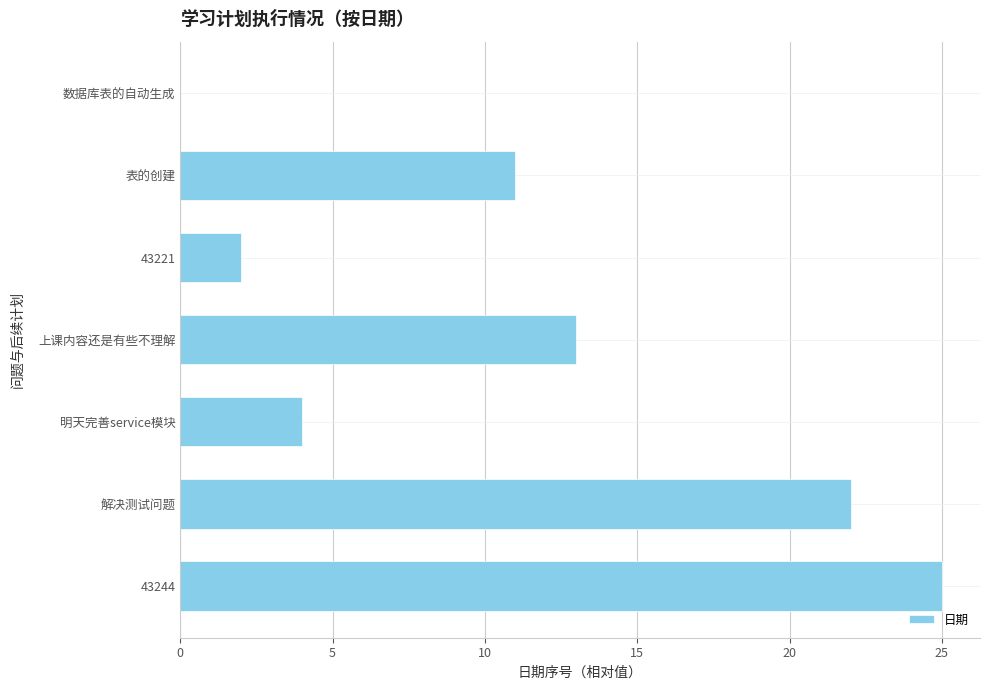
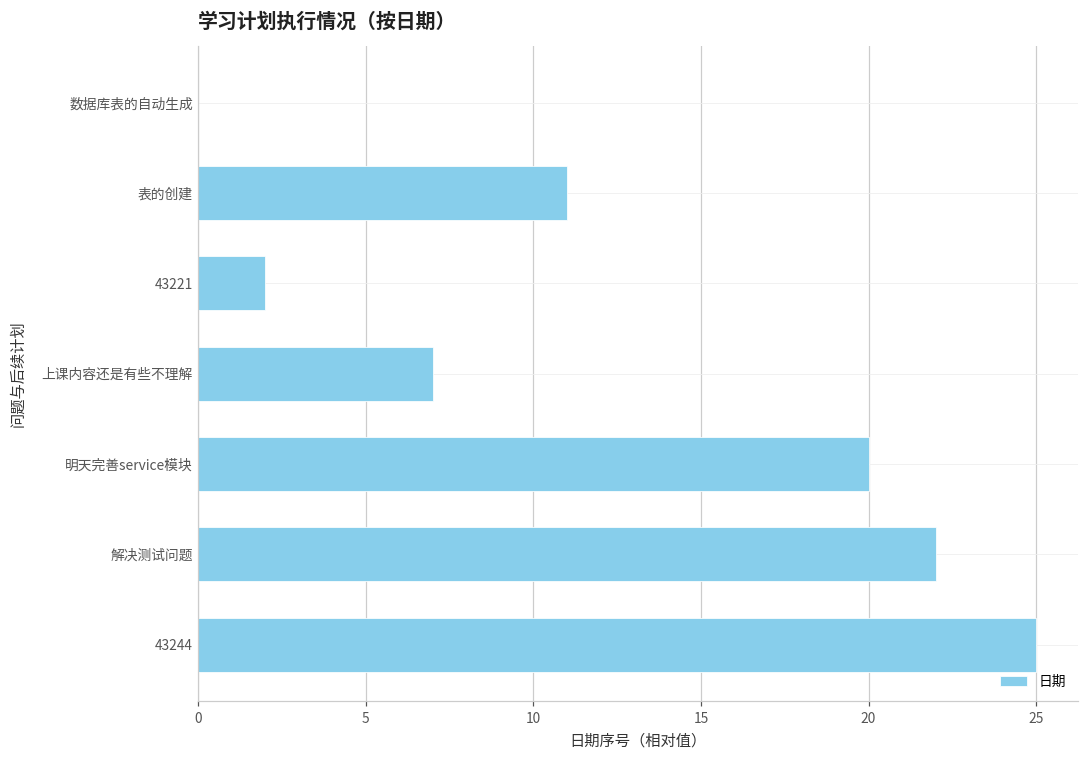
上课内容还是有些不理解: 13.0 -> 7.0
明天完善service模块: 4.0 -> 20.0
